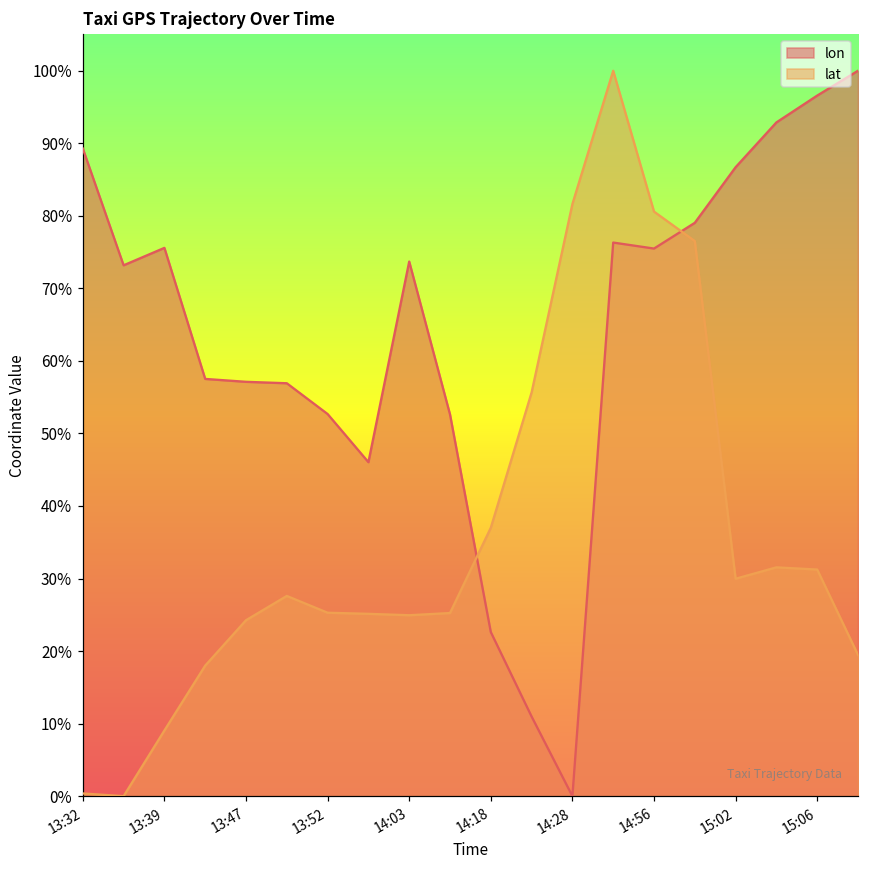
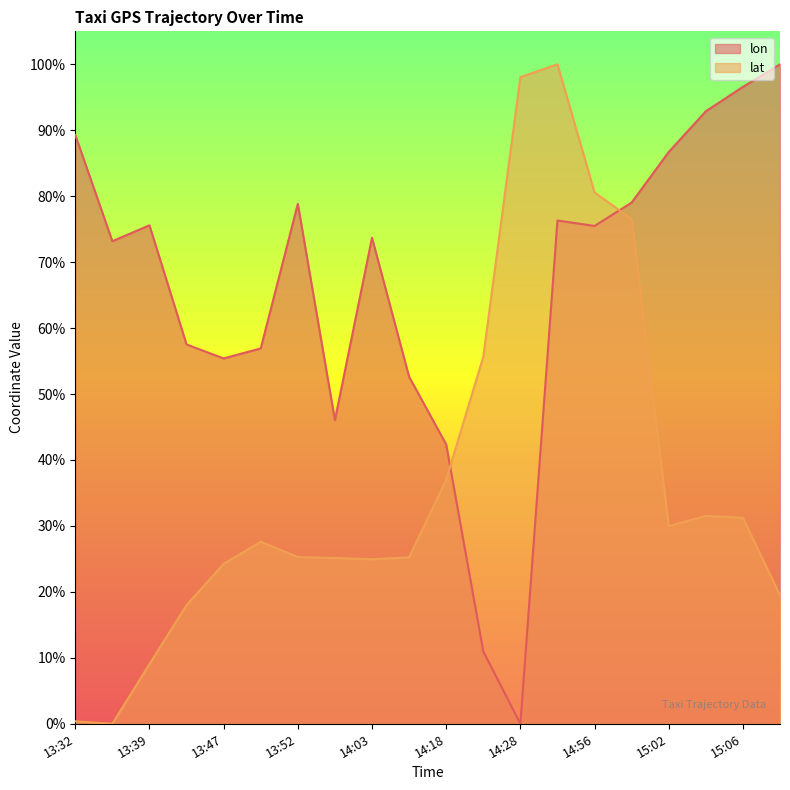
lon, 13:47: 57% -> 55%
lon, 13:52: 53% -> 79%
lon, 14:18: 23% -> 42%
lat, 14:28: 82% -> 98%
